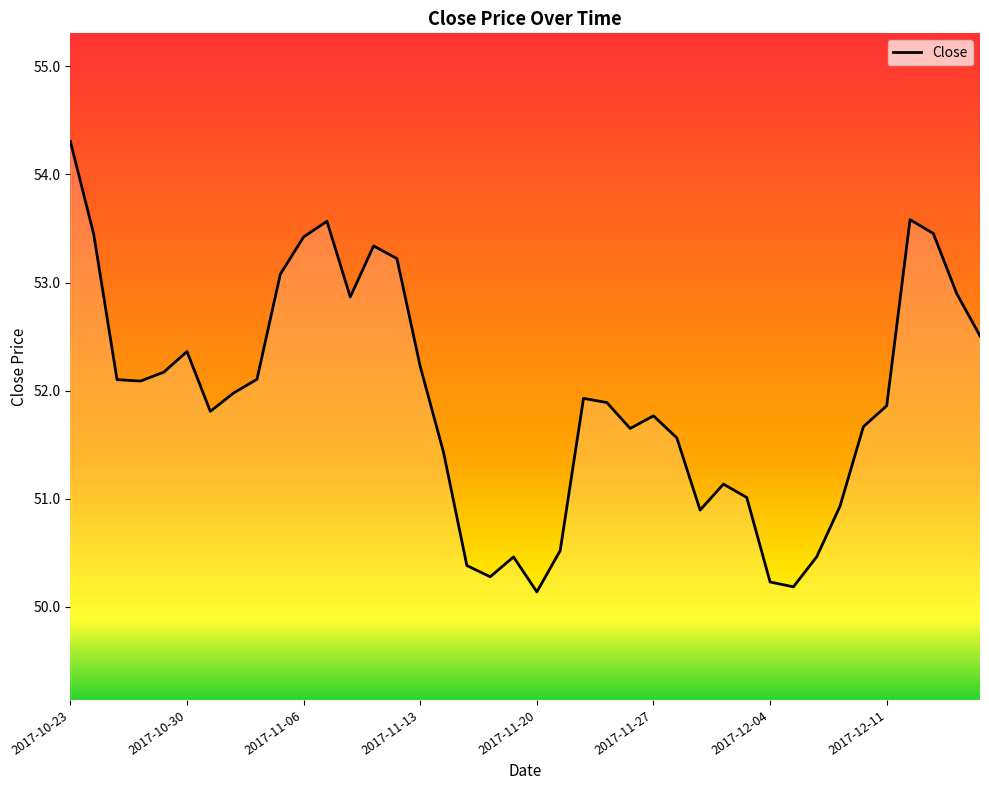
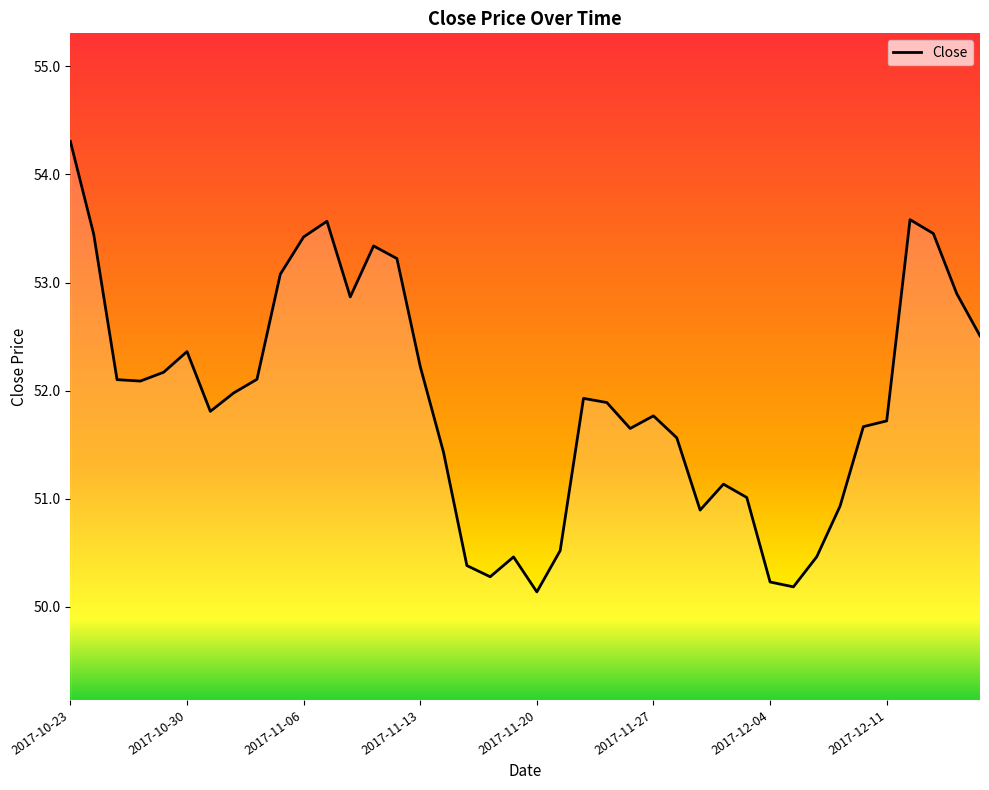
2017-12-11: 51.86 -> 51.72
